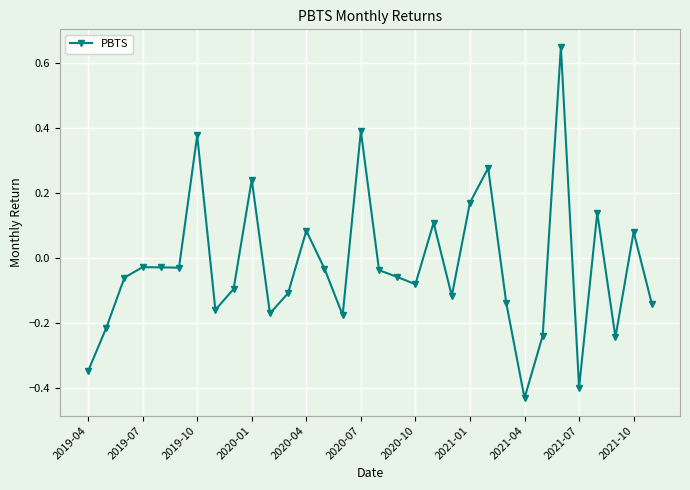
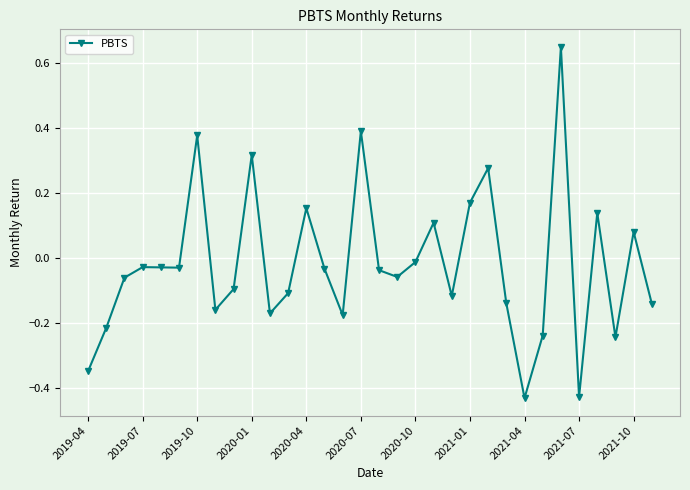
2020-01: 0.24 -> 0.32
2020-04: 0.08 -> 0.15
2020-10: -0.08 -> -0.01
2021-07: -0.40 -> -0.43
